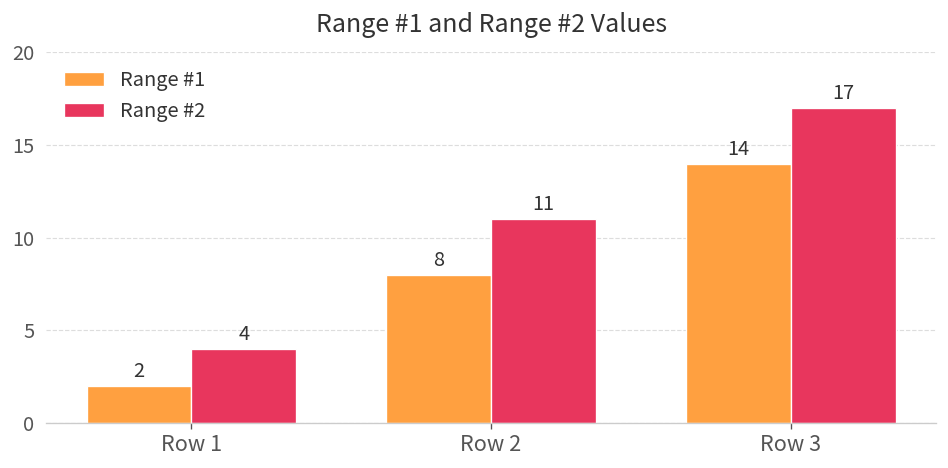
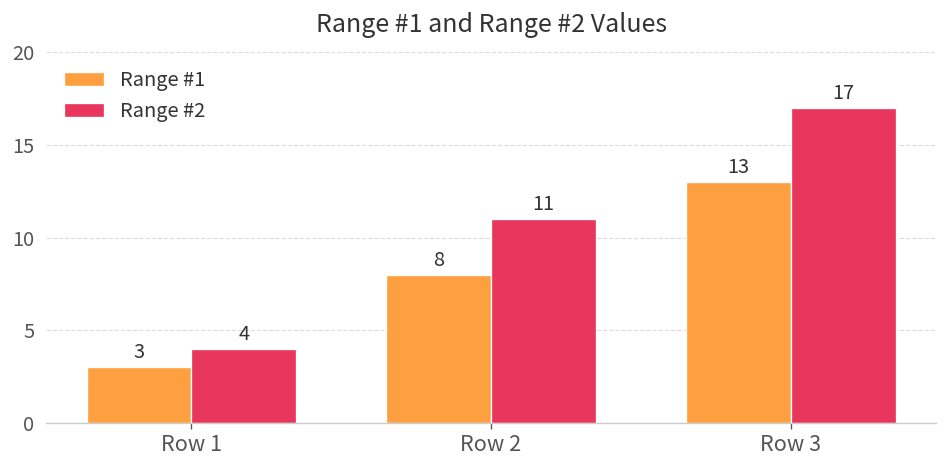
Range #1, Row 1: 2 -> 3
Range #1, Row 3: 14 -> 13
